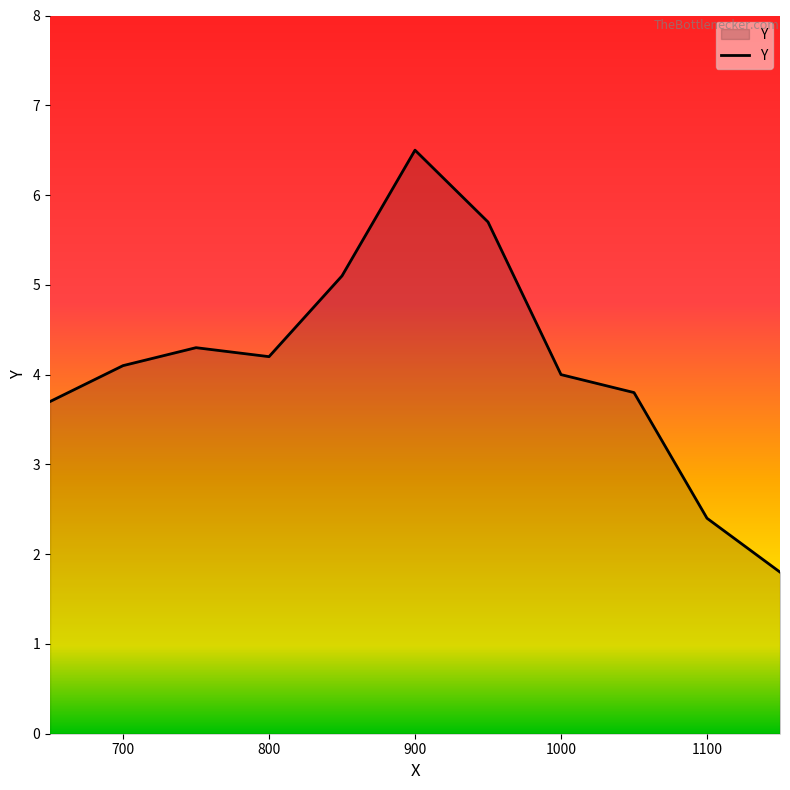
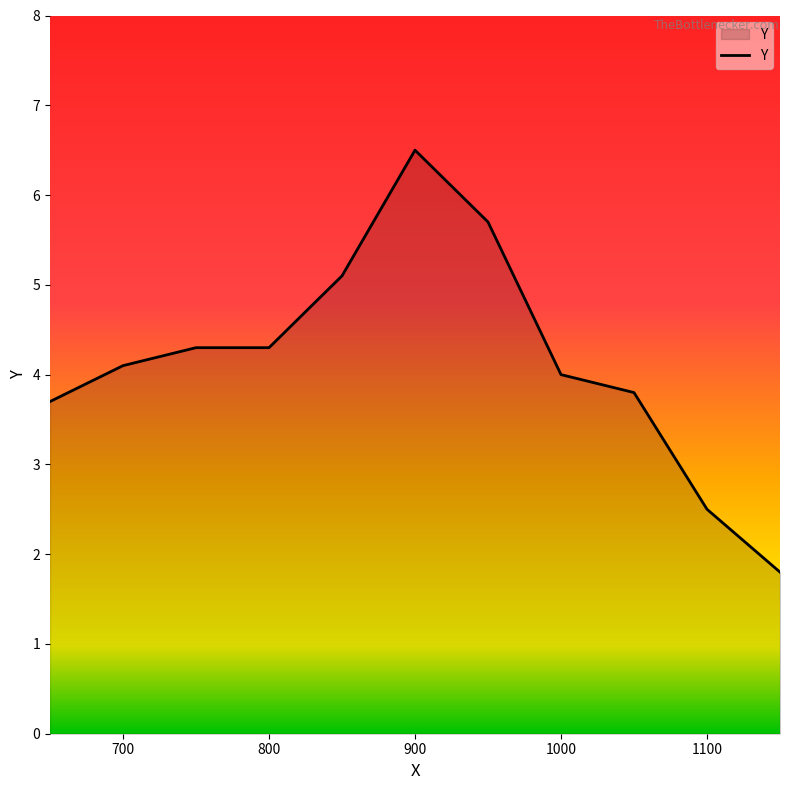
800: 4.2 -> 4.3
1100: 2.4 -> 2.5
